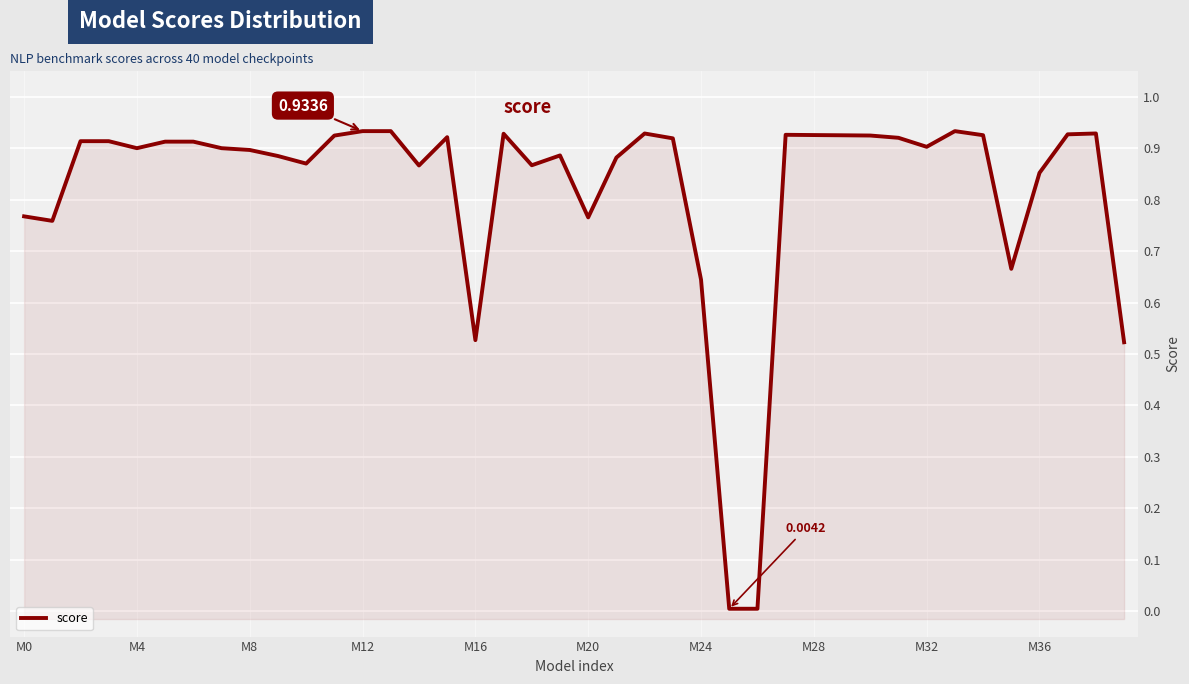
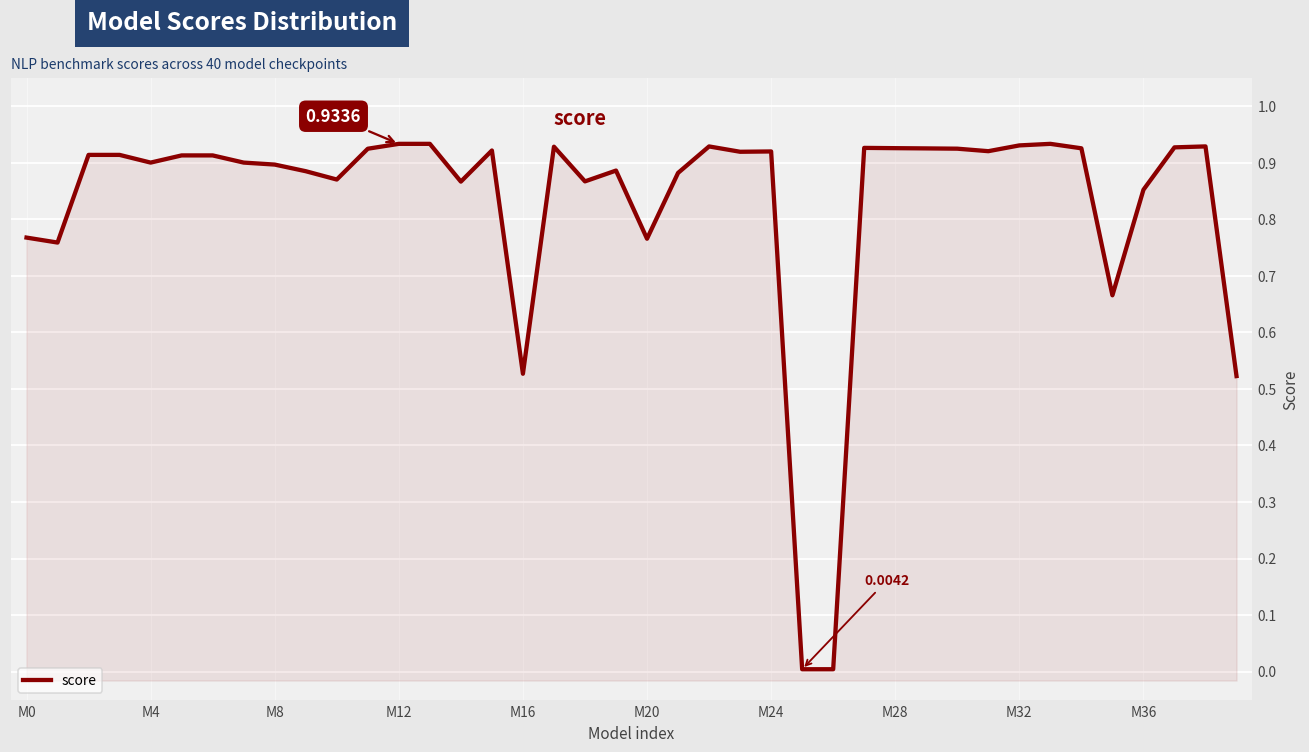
M24: 0.64 -> 0.92
M32: 0.90 -> 0.93
